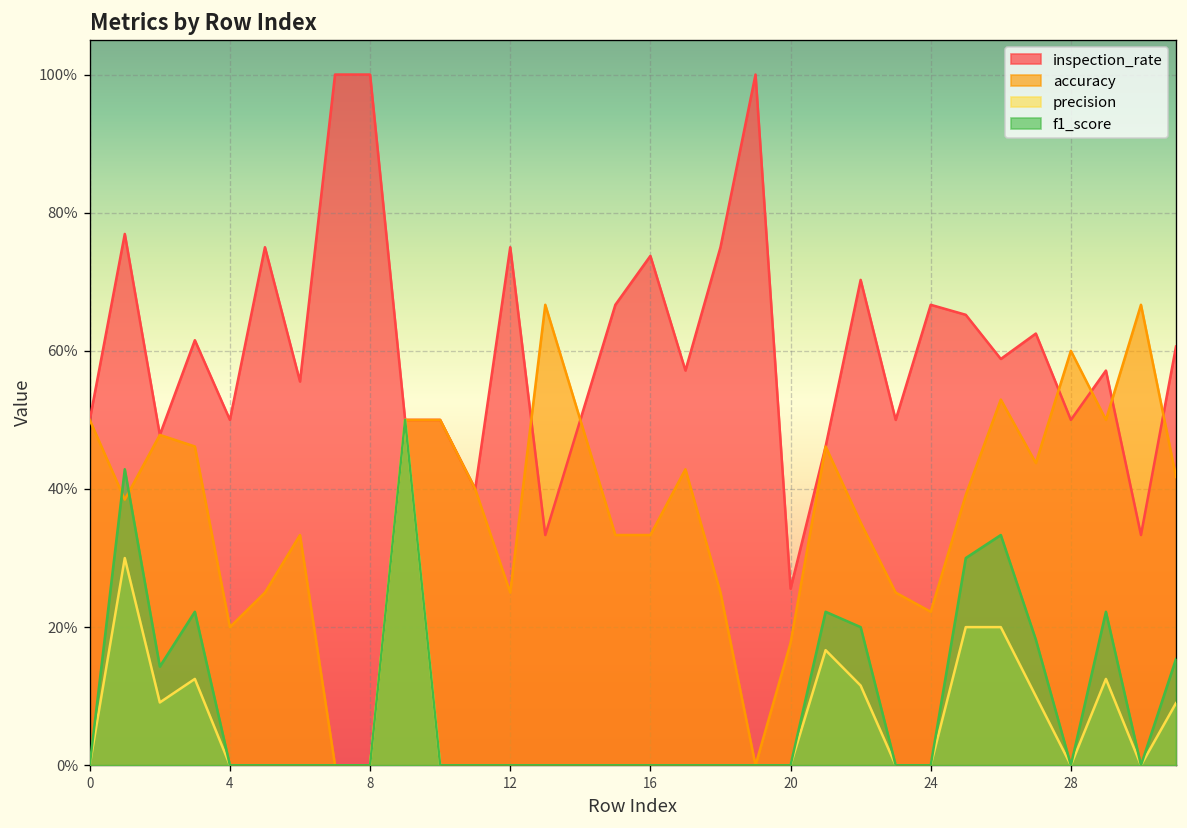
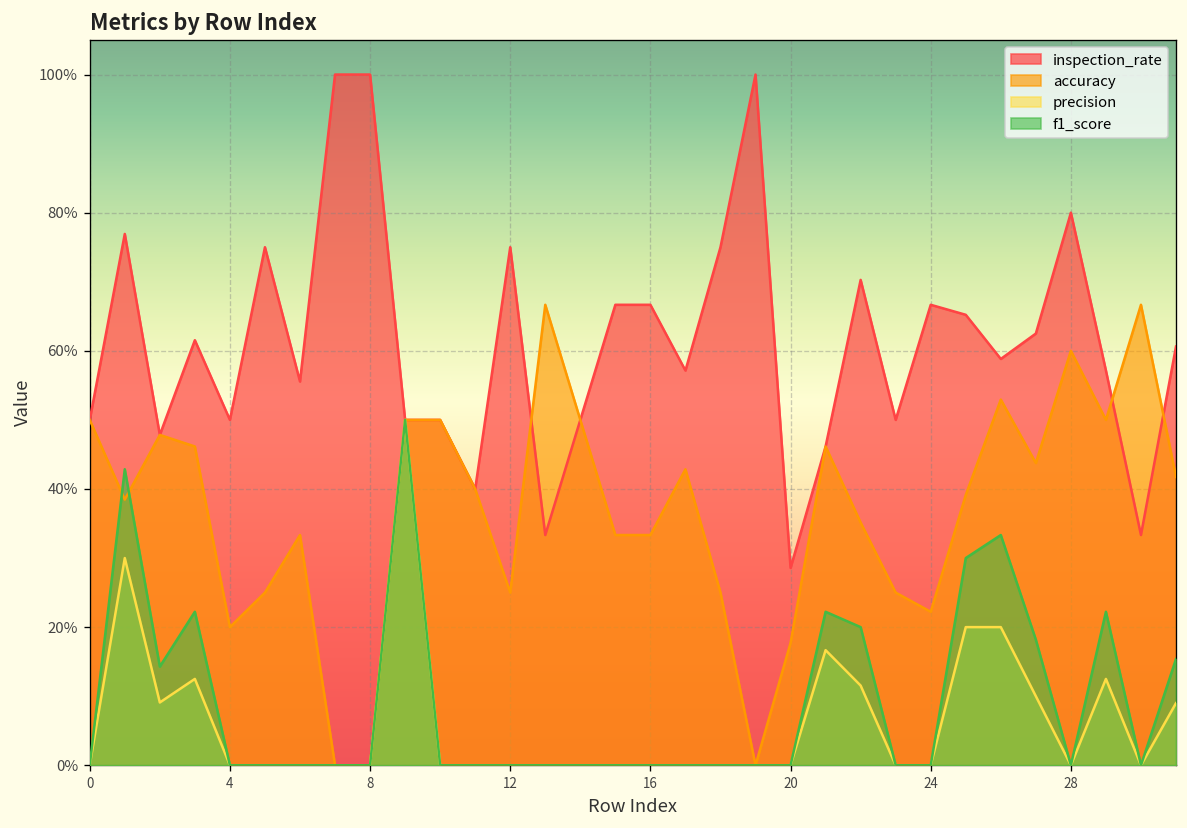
inspection_rate, 16: 74% -> 67%
inspection_rate, 20: 26% -> 29%
inspection_rate, 28: 50% -> 80%
